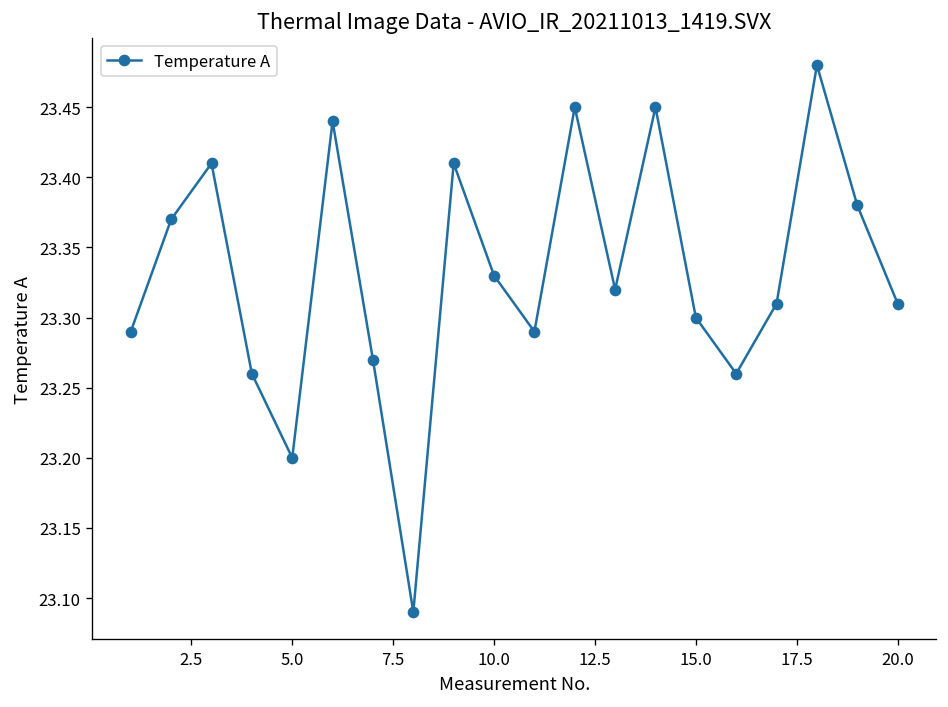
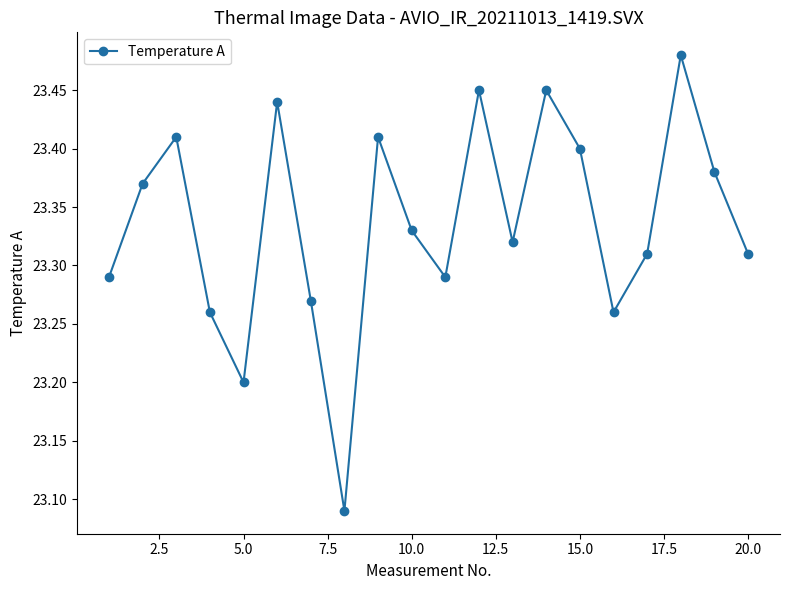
15.0: 23.3 -> 23.4
